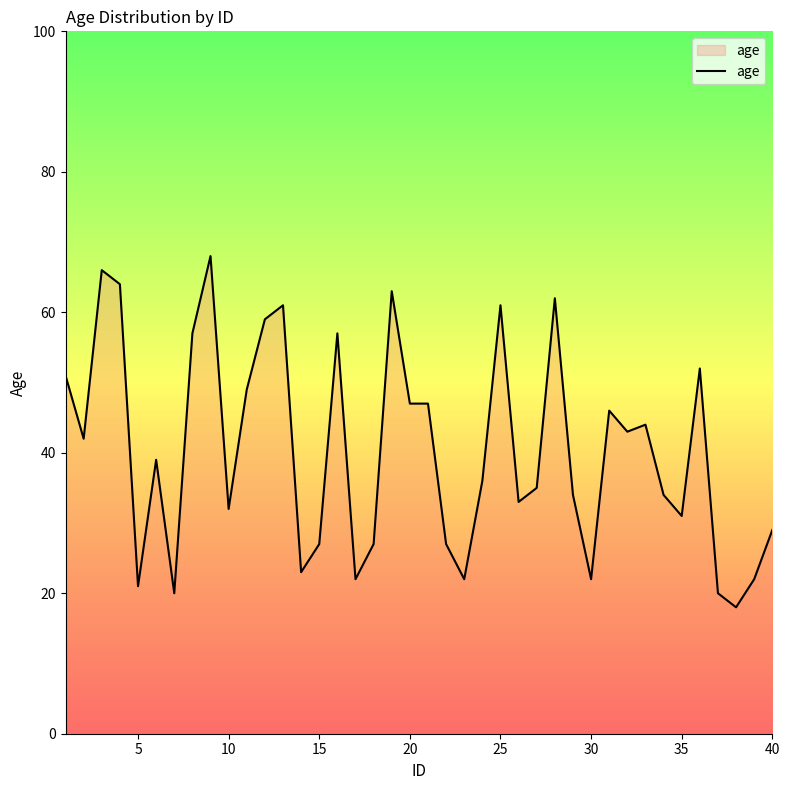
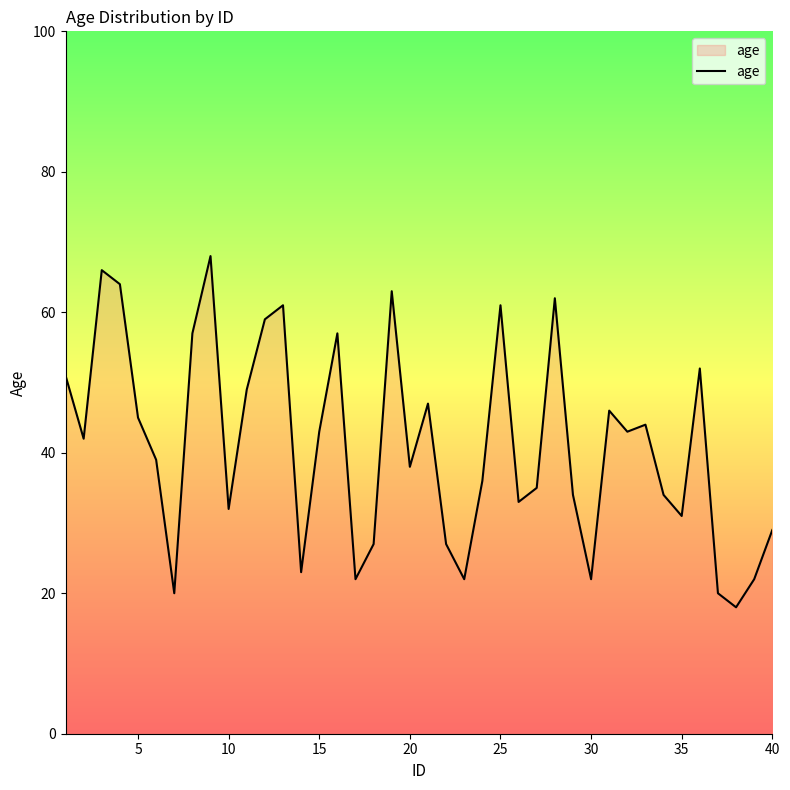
5: 21 -> 45
15: 27 -> 43
20: 47 -> 38
